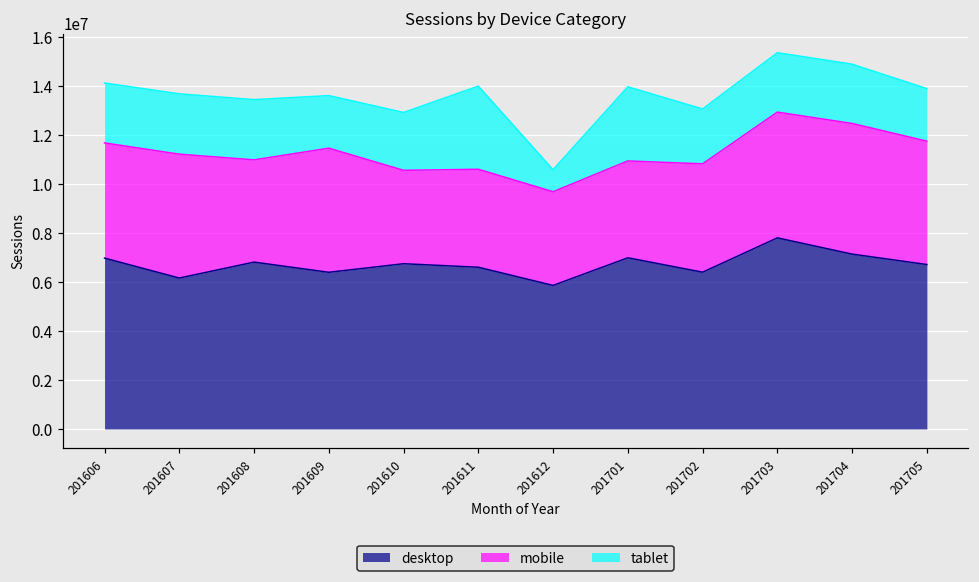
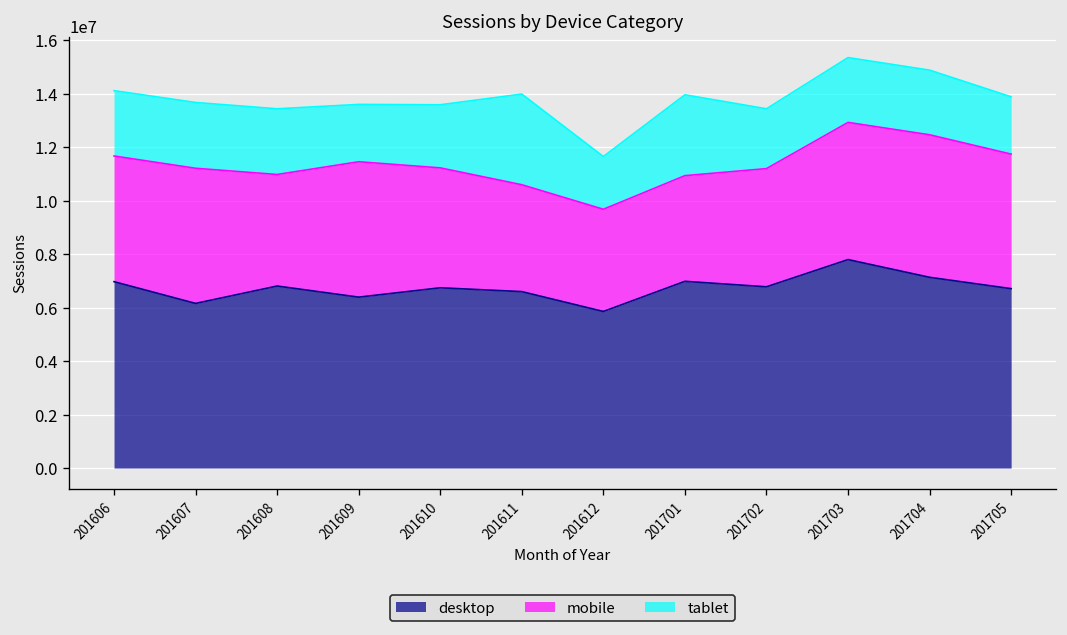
mobile, 201610: 3800000 -> 4500000
tablet, 201612: 900000 -> 2000000
desktop, 201702: 6400000 -> 6800000
